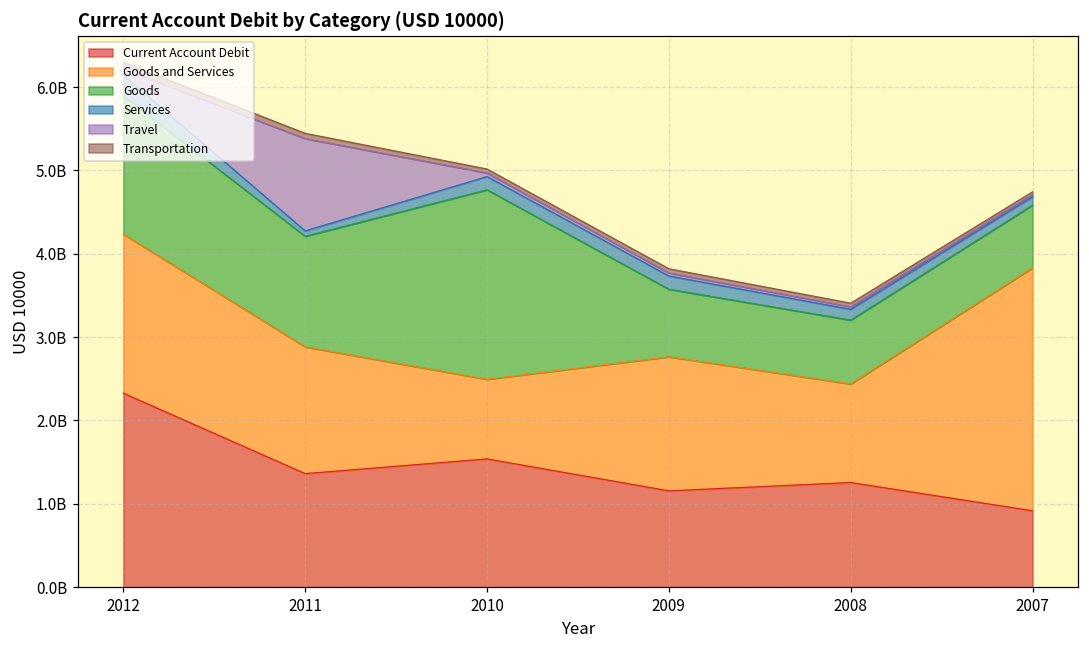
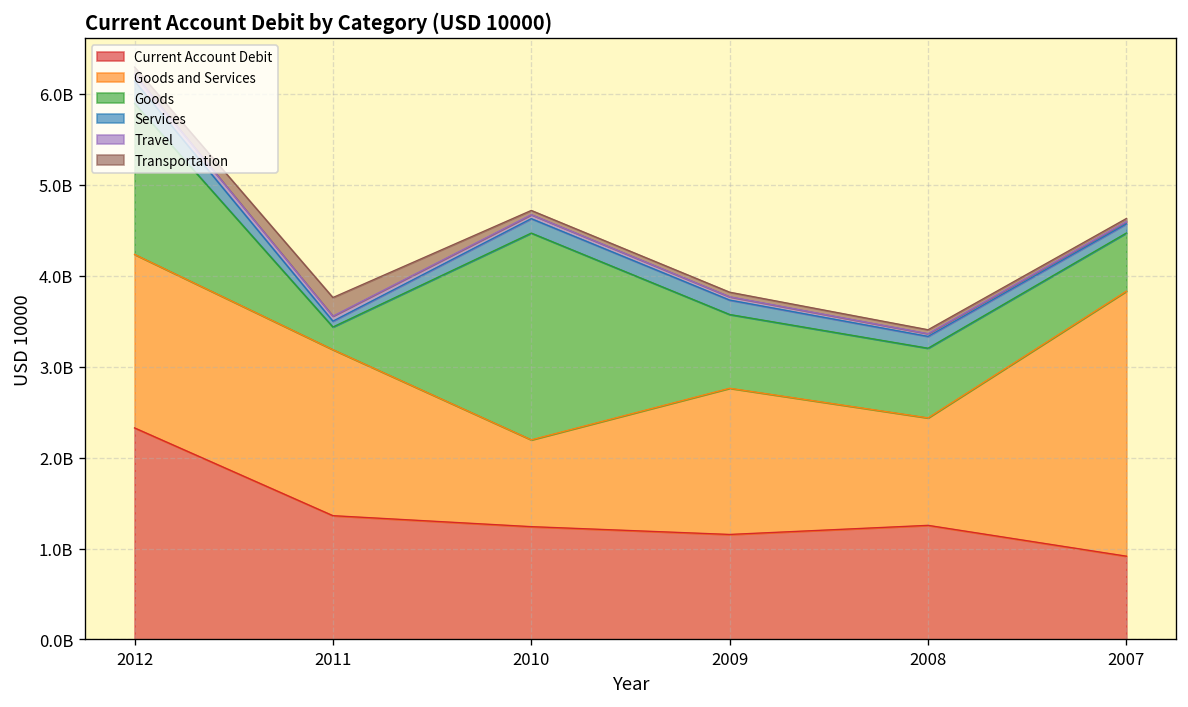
Goods and Services, 2011: 1500000000 -> 1800000000
Goods, 2011: 1300000000 -> 200000000
Travel, 2011: 1100000000 -> 100000000
Transportation, 2011: 100000000 -> 200000000
Current Account Debit, 2010: 1500000000 -> 1200000000
Goods, 2007: 800000000 -> 600000000
